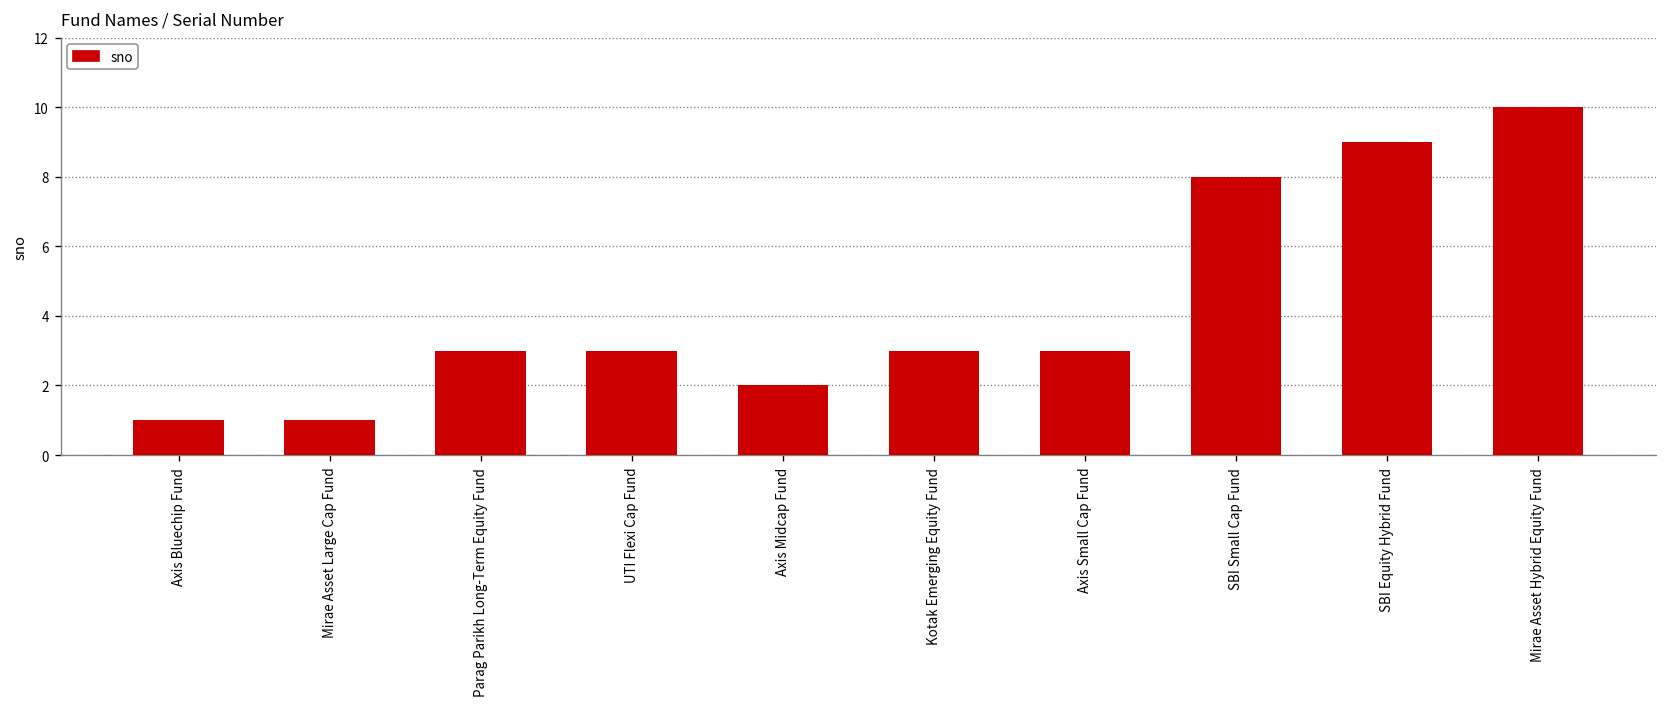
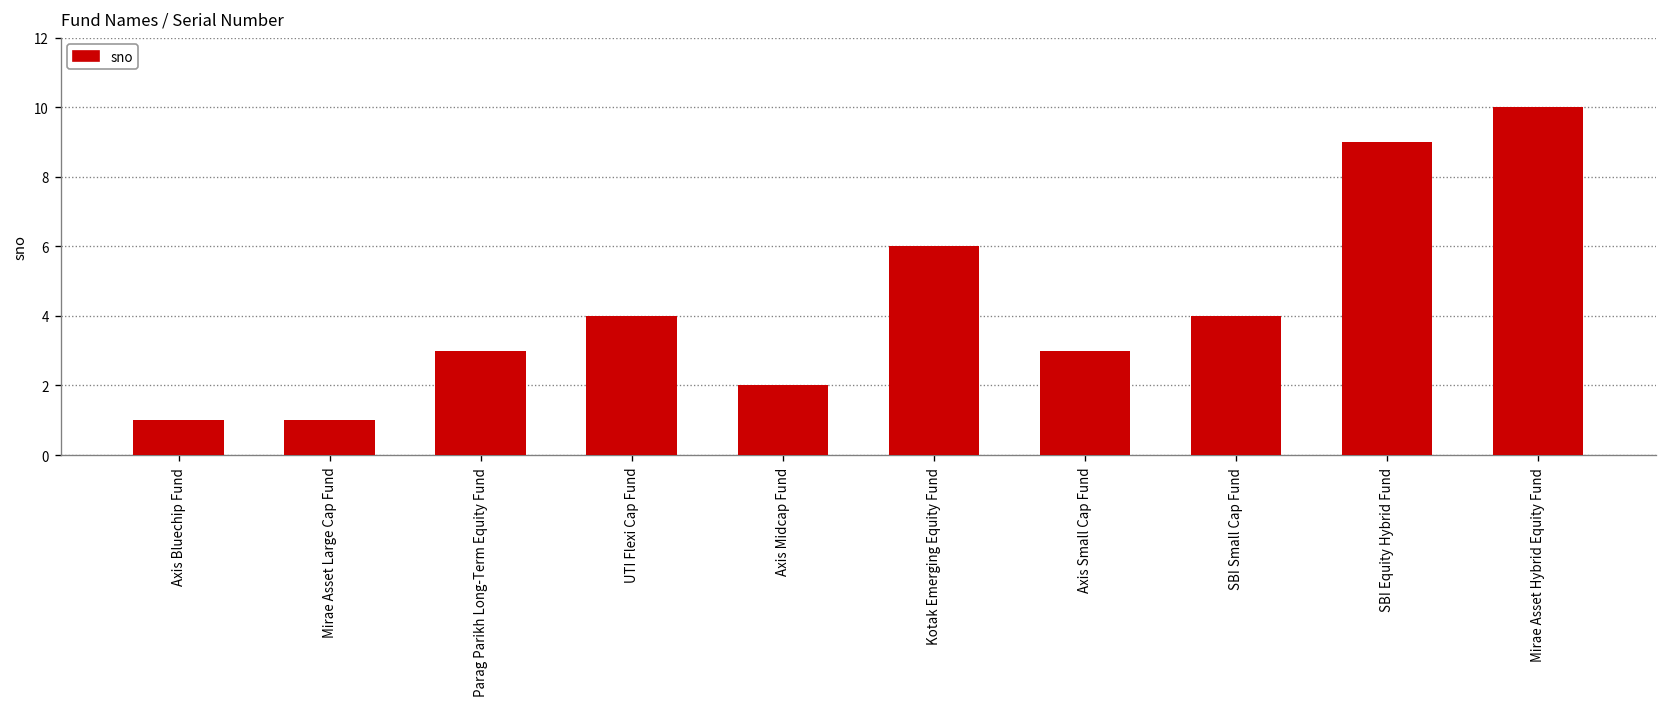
UTI Flexi Cap Fund: 3 -> 4
Kotak Emerging Equity Fund: 3 -> 6
SBI Small Cap Fund: 8 -> 4
